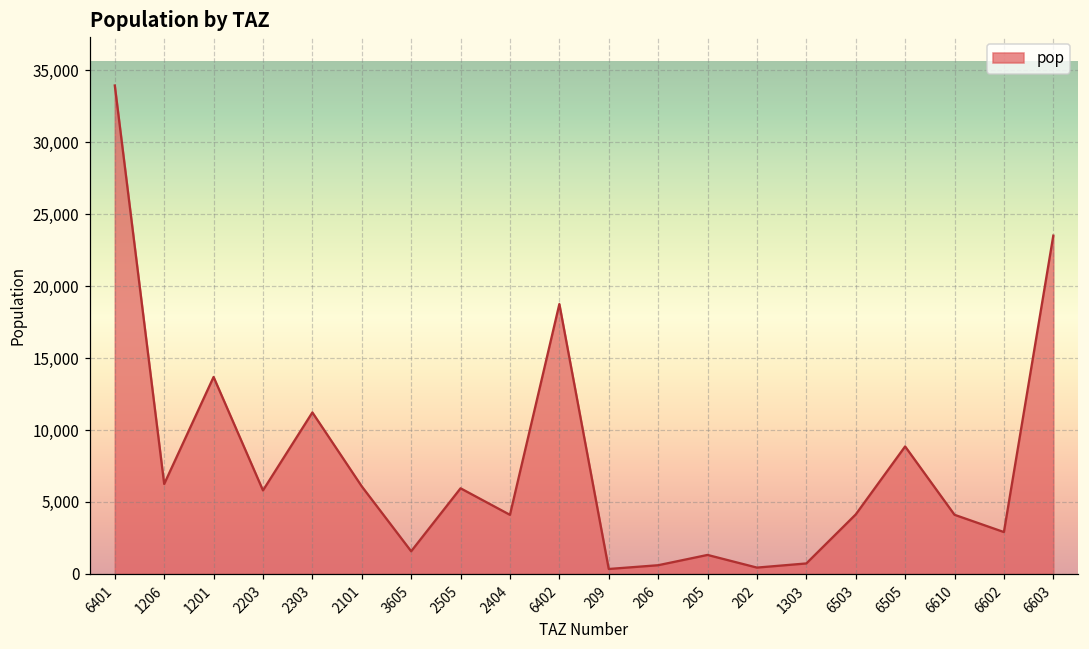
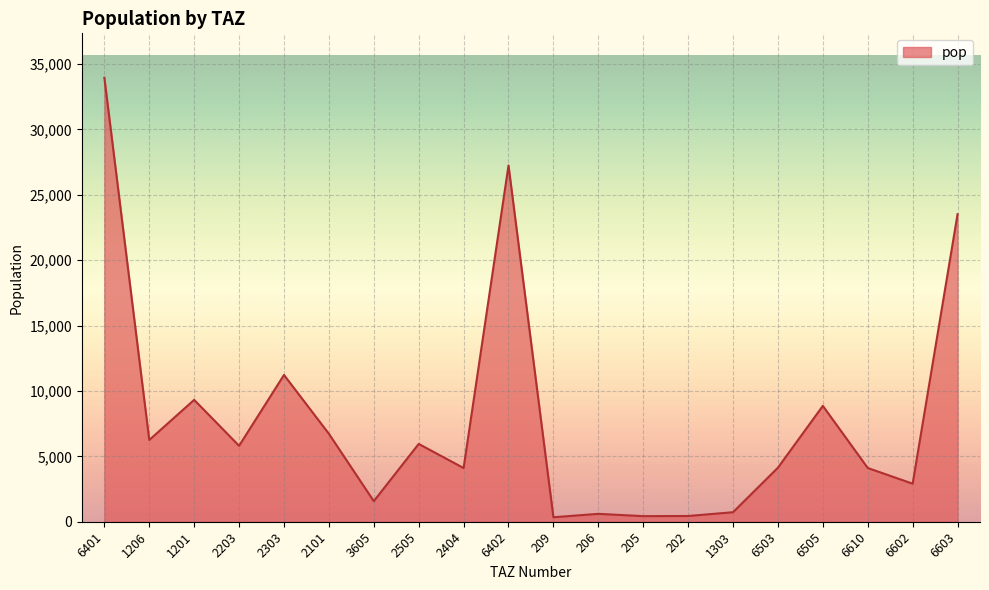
1201: 13,700 -> 9,300
2101: 6,100 -> 6,700
6402: 18,800 -> 27,200
205: 1,300 -> 400
